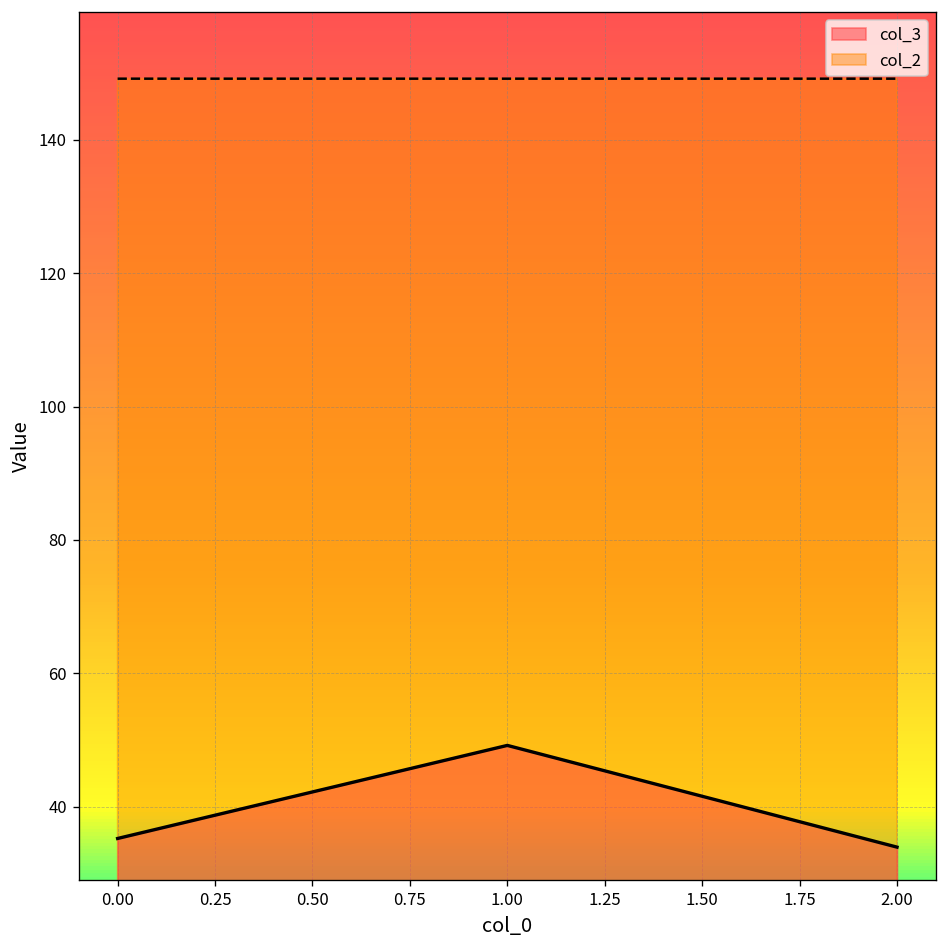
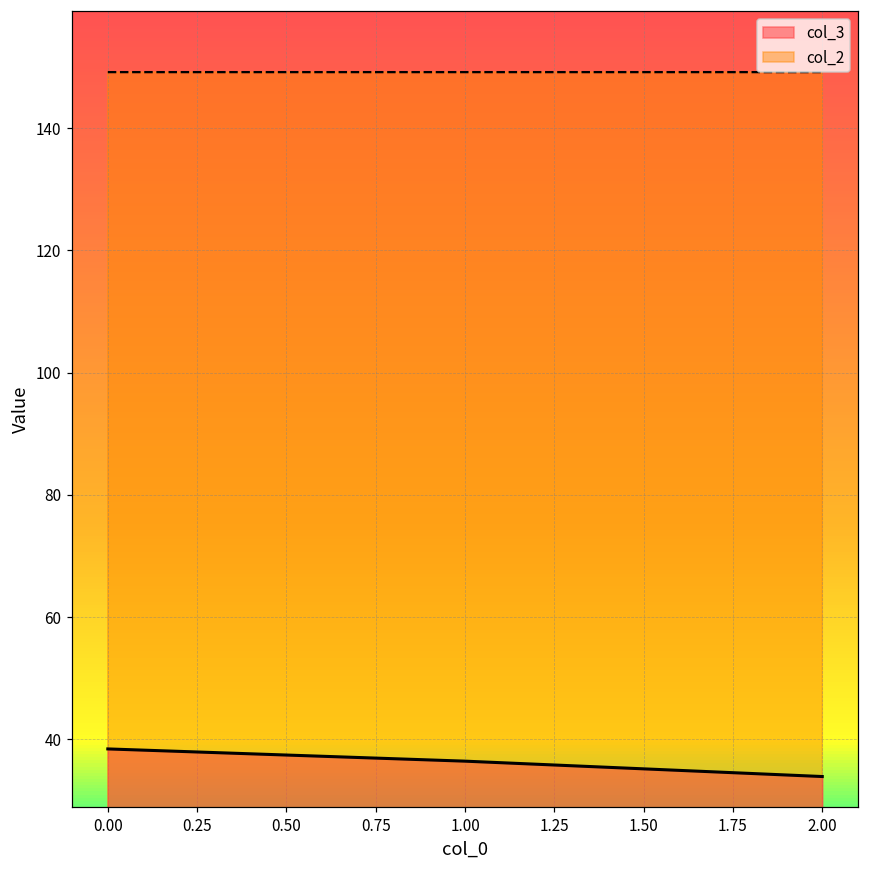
col_3, 0.00: 35 -> 38
col_3, 1.00: 49 -> 36
